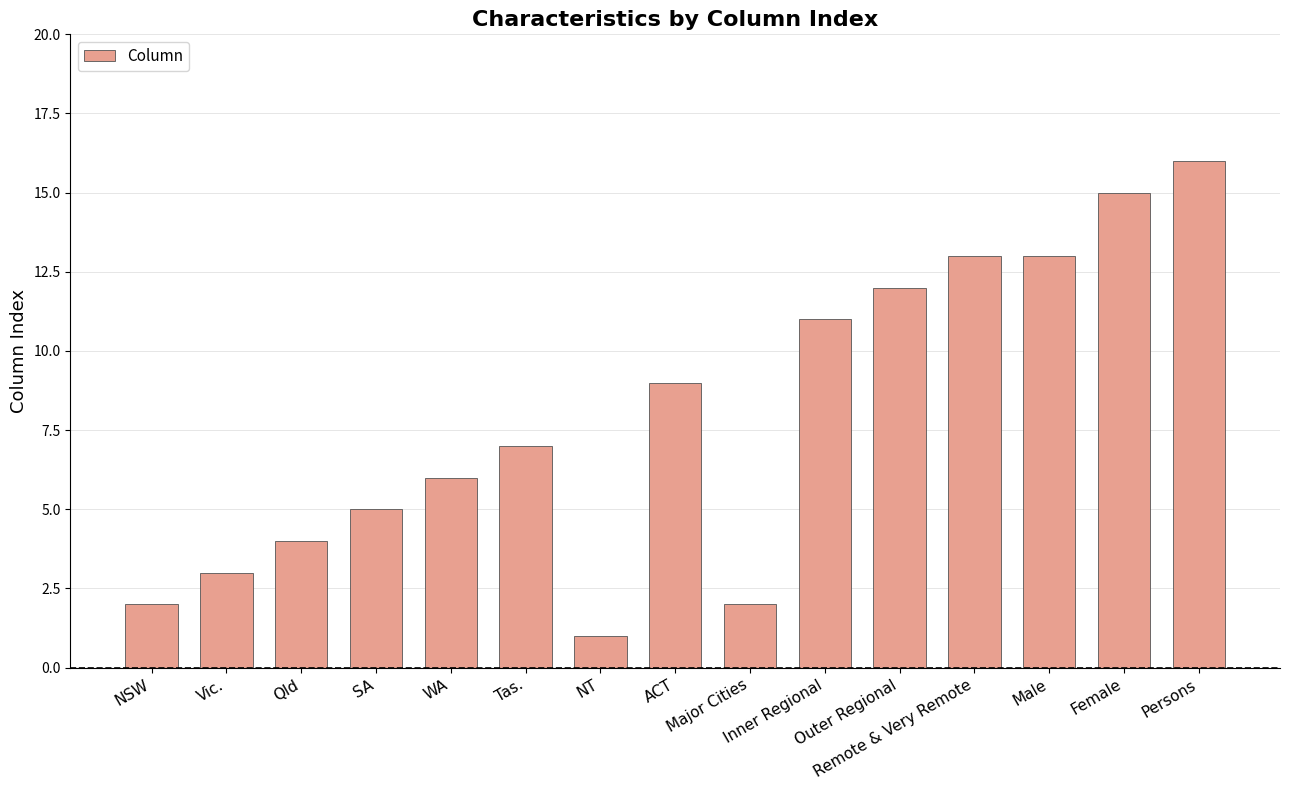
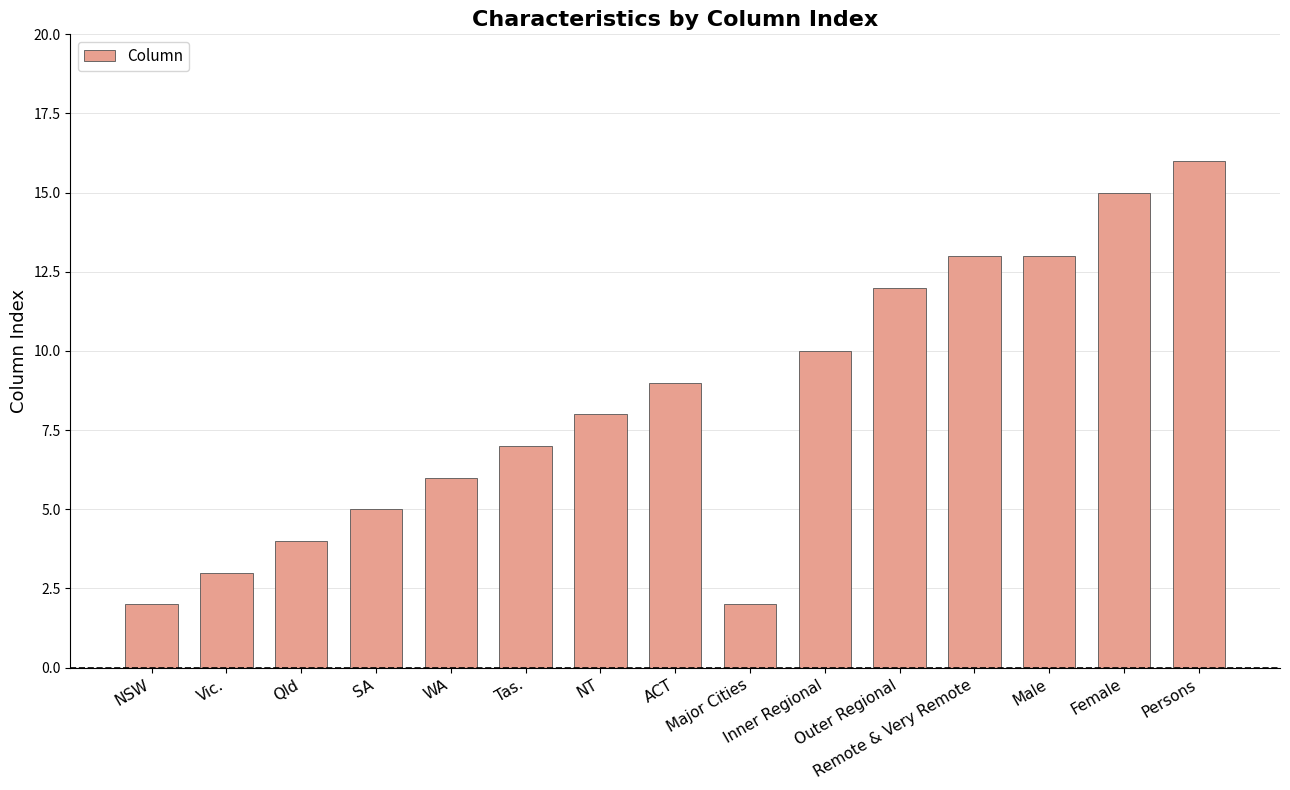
NT: 1 -> 8
Inner Regional: 11 -> 10
